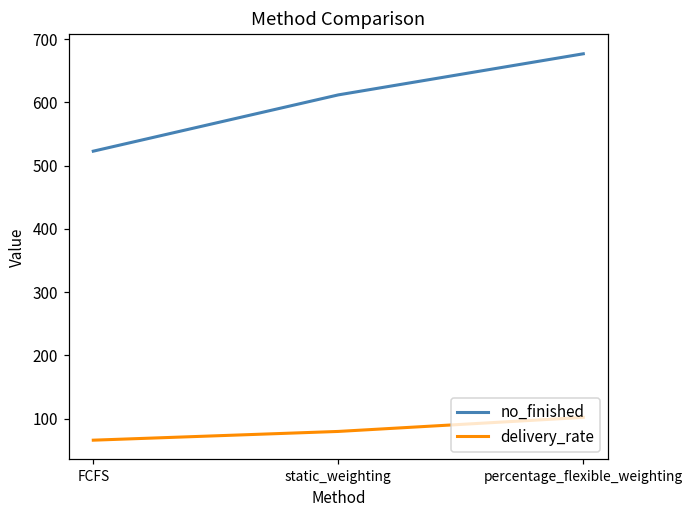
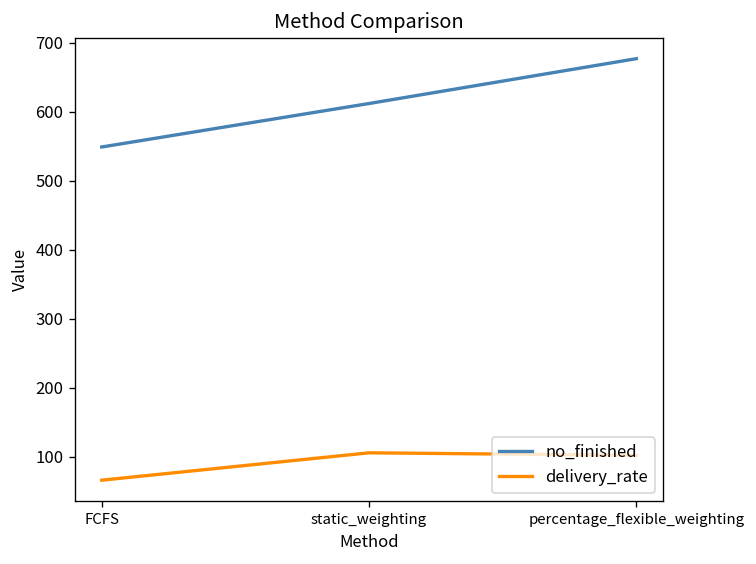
no_finished, FCFS: 520 -> 550
delivery_rate, static_weighting: 80 -> 110
